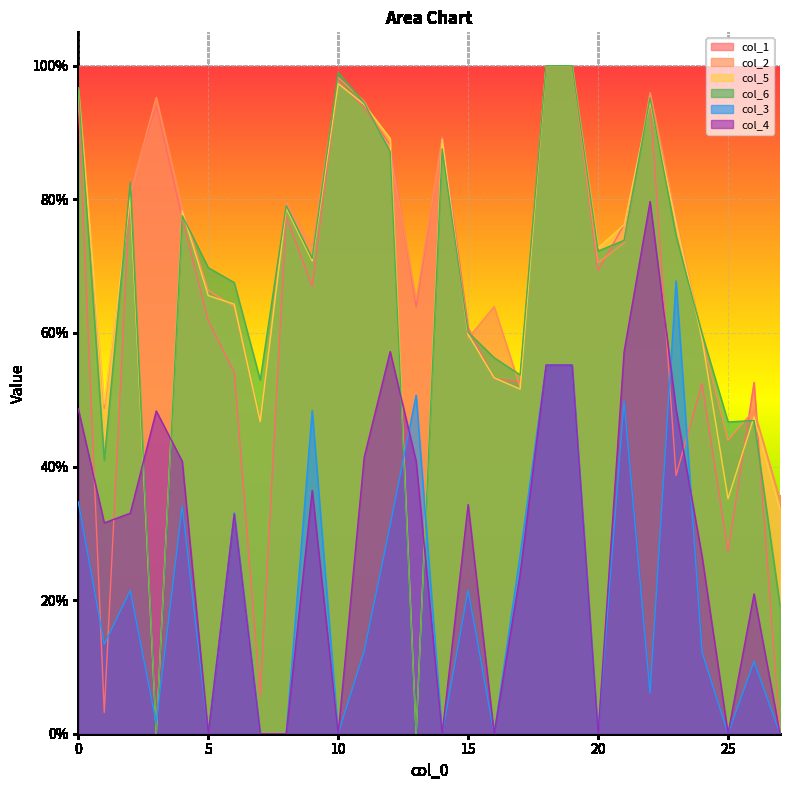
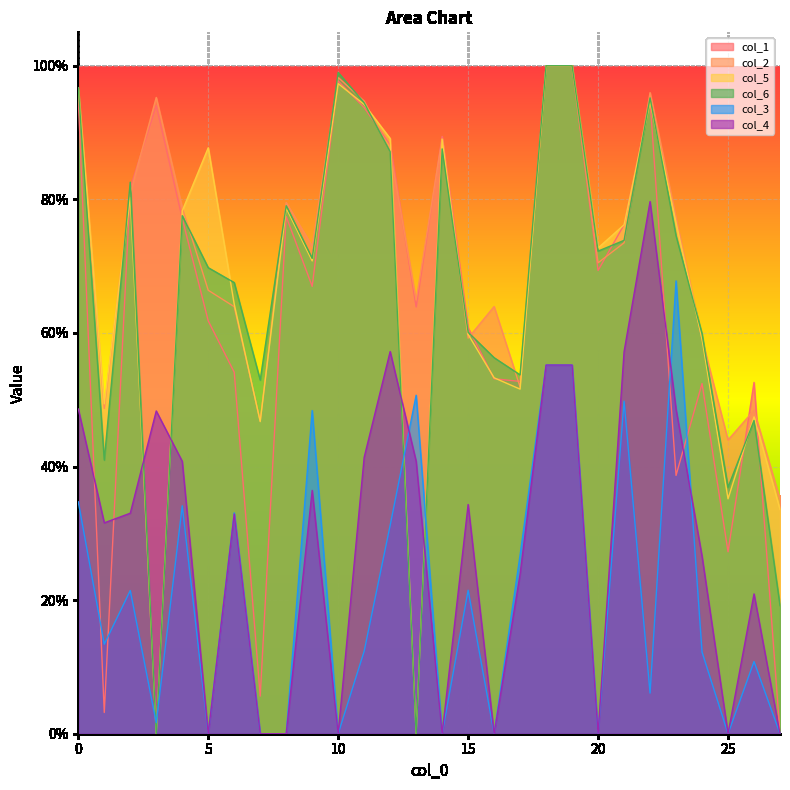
col_5, 5: 66% -> 88%
col_6, 25: 47% -> 37%
